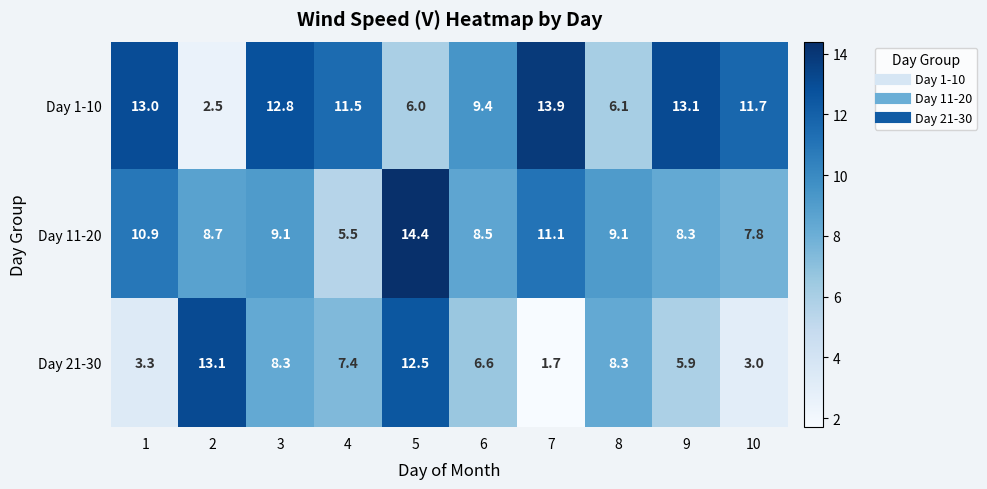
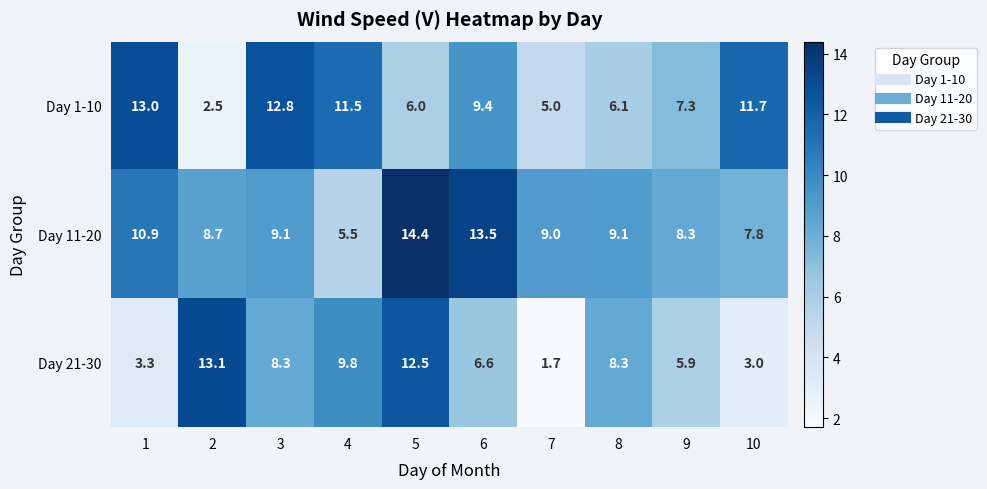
Day 1-10, 7: 13.9 -> 5.0
Day 1-10, 9: 13.1 -> 7.3
Day 11-20, 6: 8.5 -> 13.5
Day 11-20, 7: 11.1 -> 9.0
Day 21-30, 4: 7.4 -> 9.8
